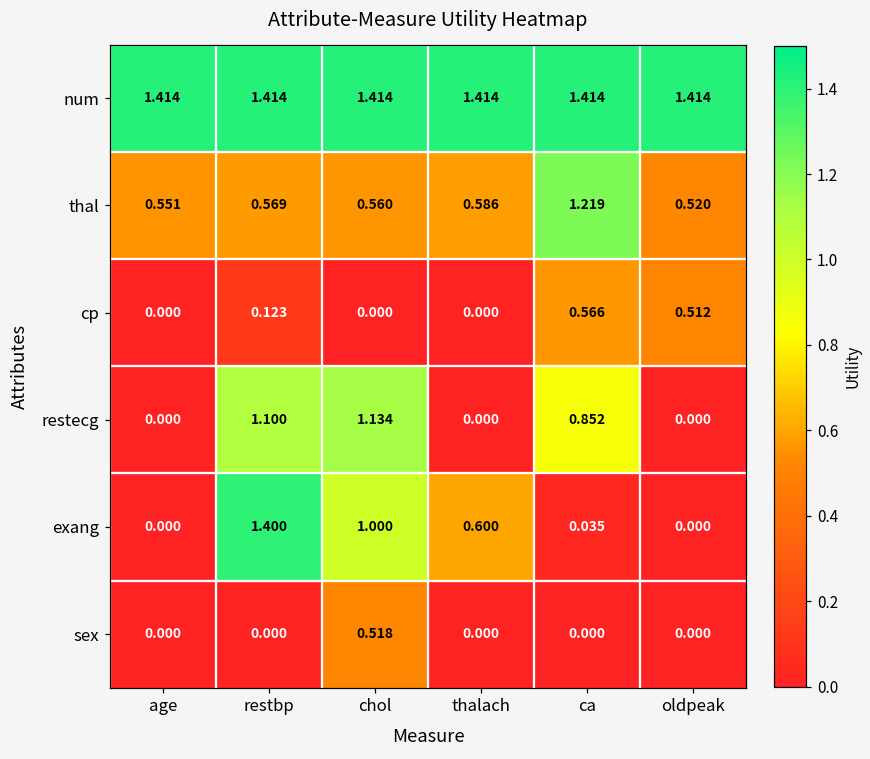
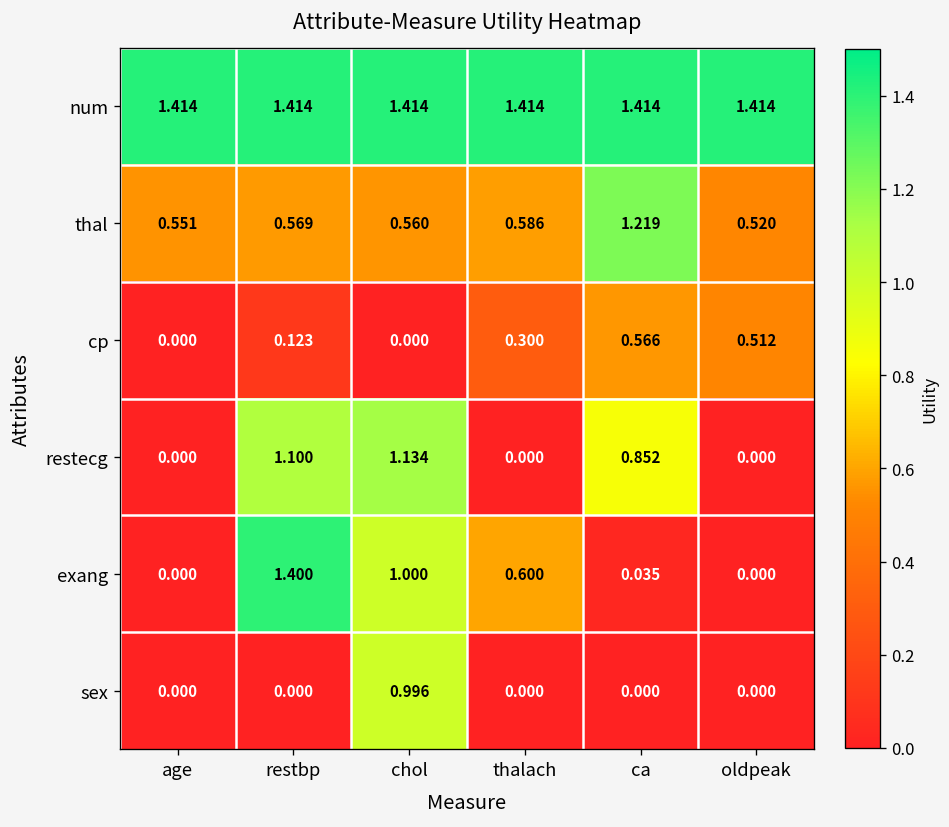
cp, thalach: 0.000 -> 0.300
sex, chol: 0.518 -> 0.996
